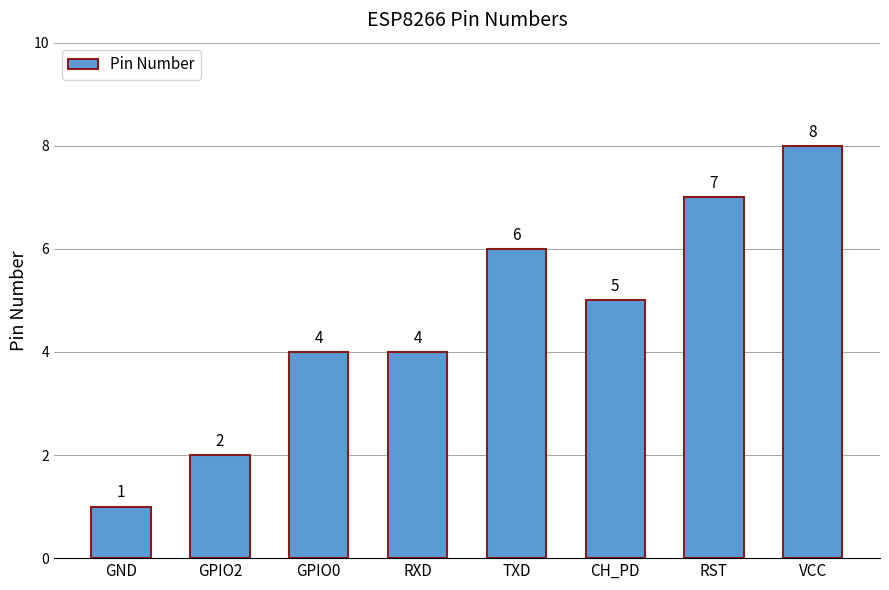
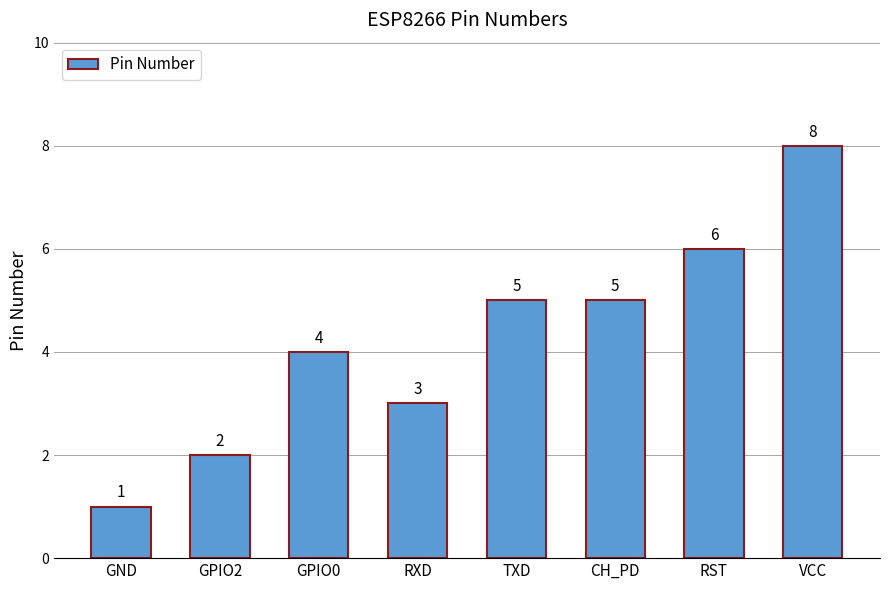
RXD: 4 -> 3
TXD: 6 -> 5
RST: 7 -> 6
